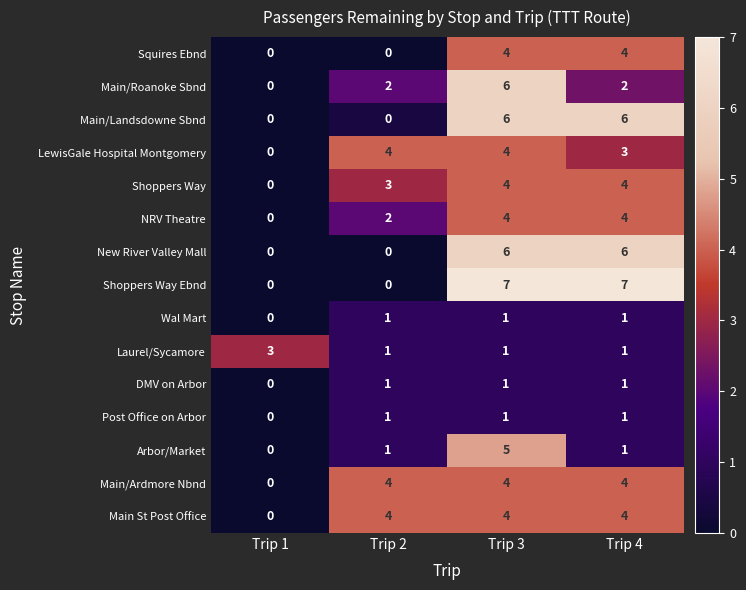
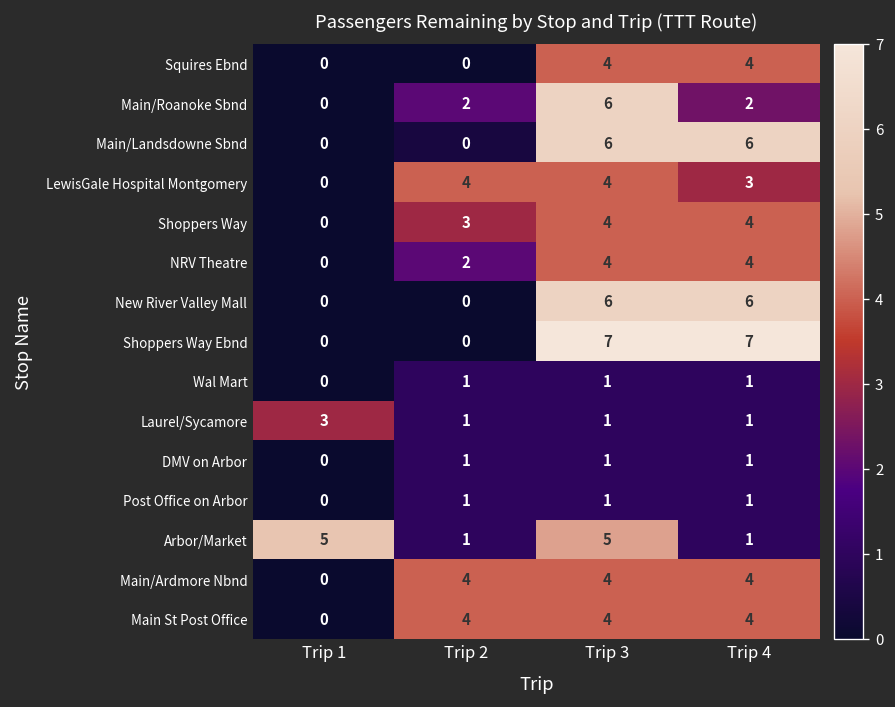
Arbor/Market, Trip 1: 0 -> 5
